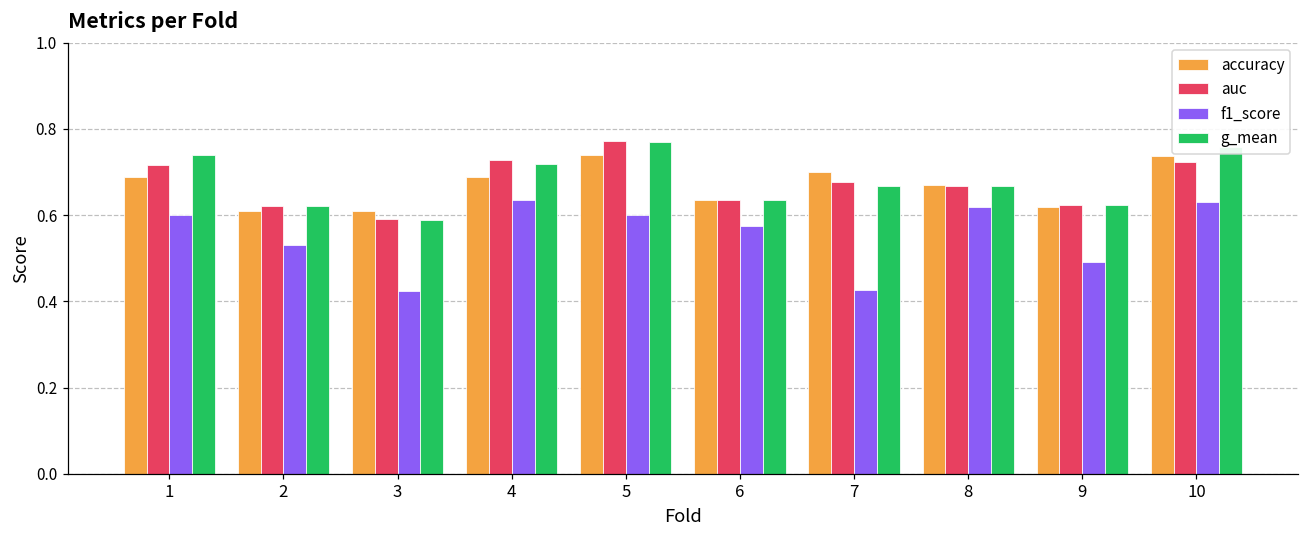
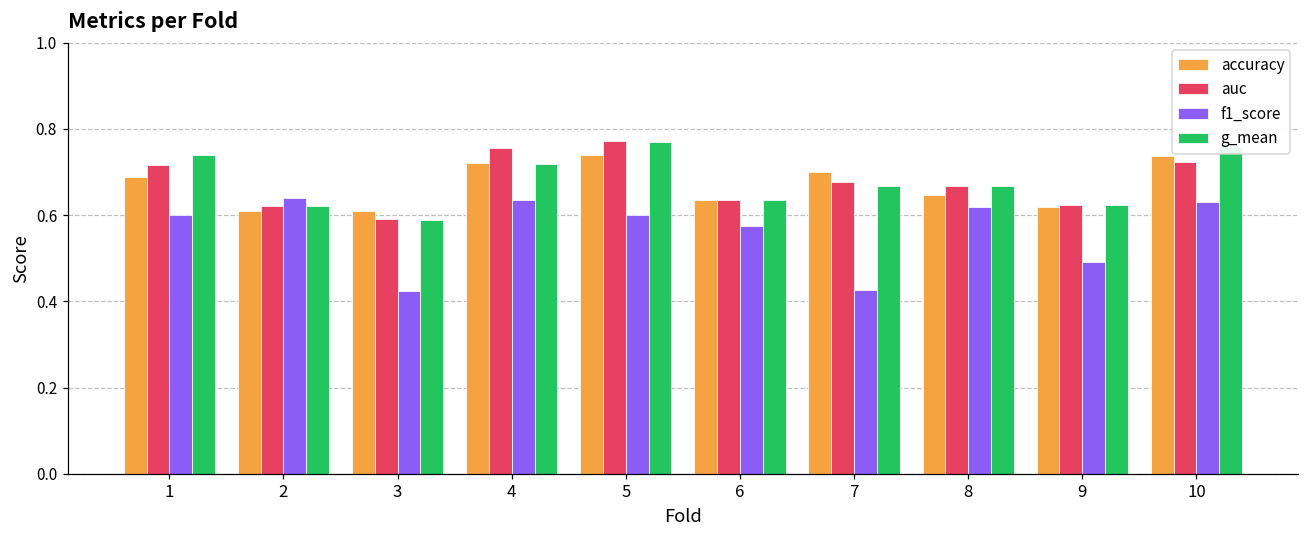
f1_score, 2: 0.53 -> 0.64
accuracy, 4: 0.69 -> 0.72
auc, 4: 0.73 -> 0.76
accuracy, 8: 0.67 -> 0.65
